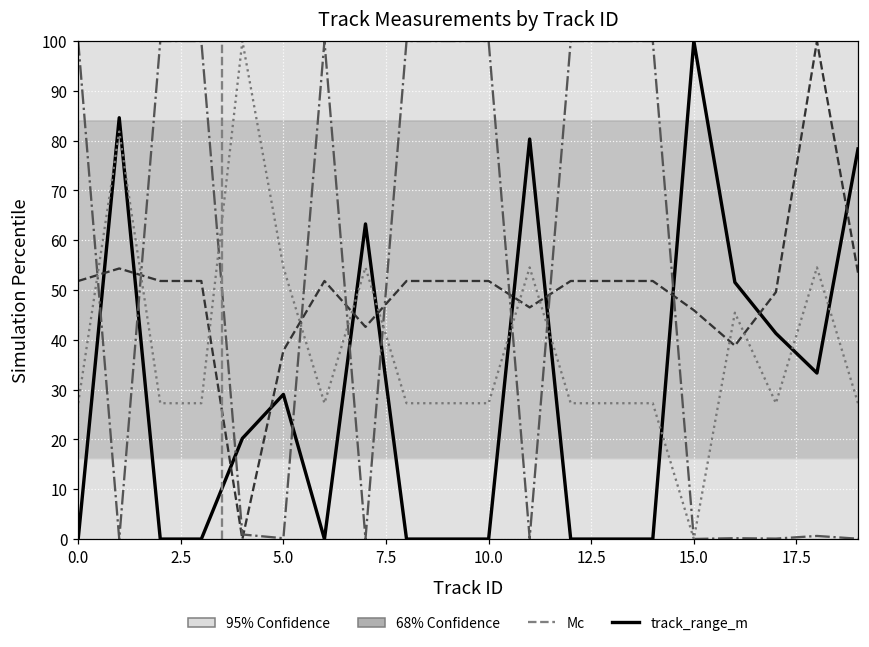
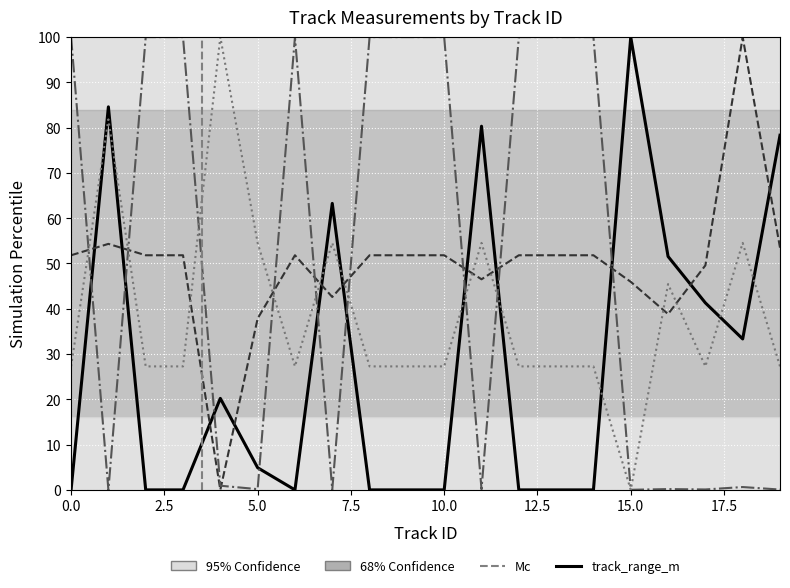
track_range_m, 5.0: 29 -> 5
